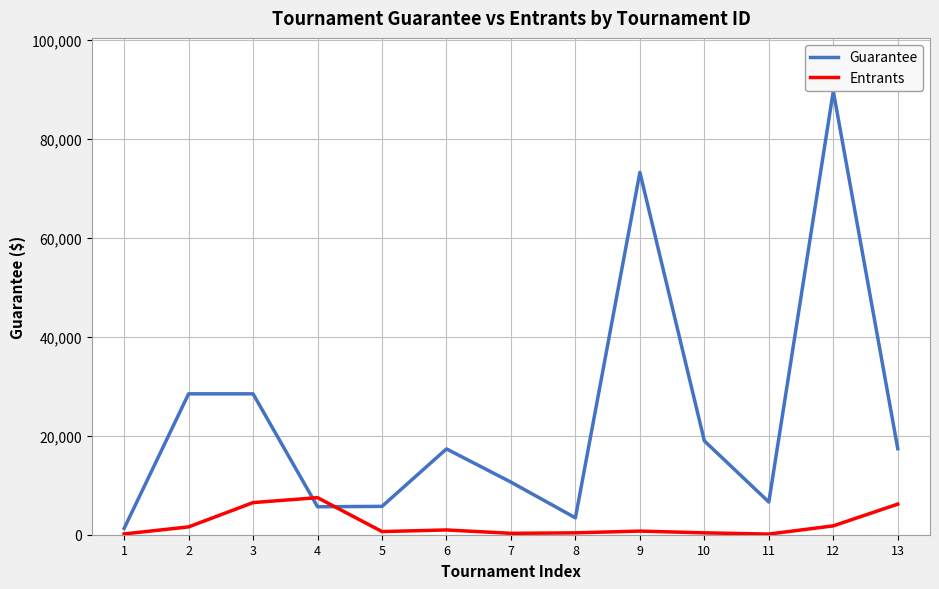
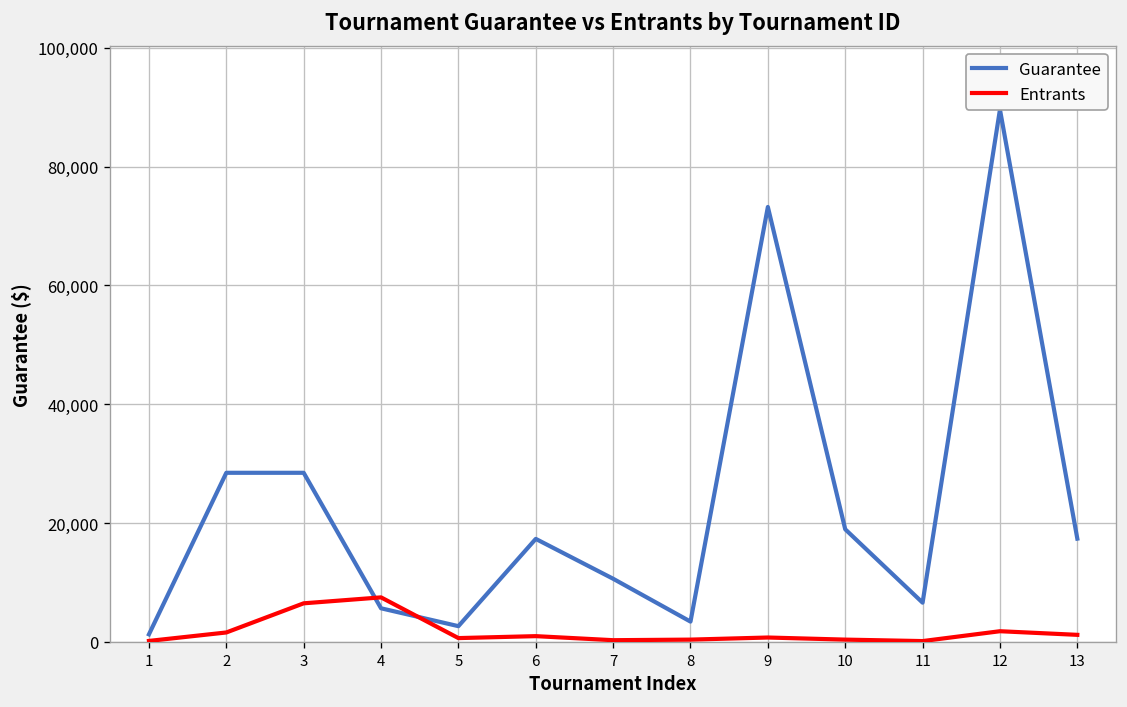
Guarantee, 5: 6,000 -> 3,000
Entrants, 13: 6,000 -> 1,000
